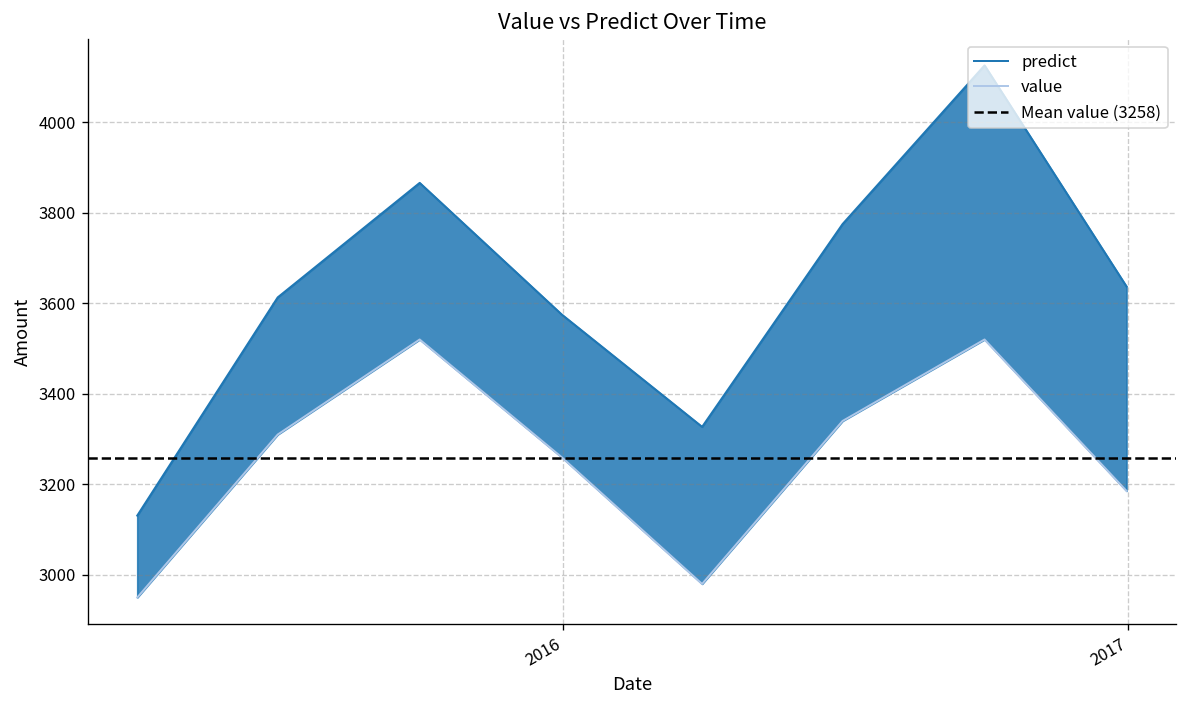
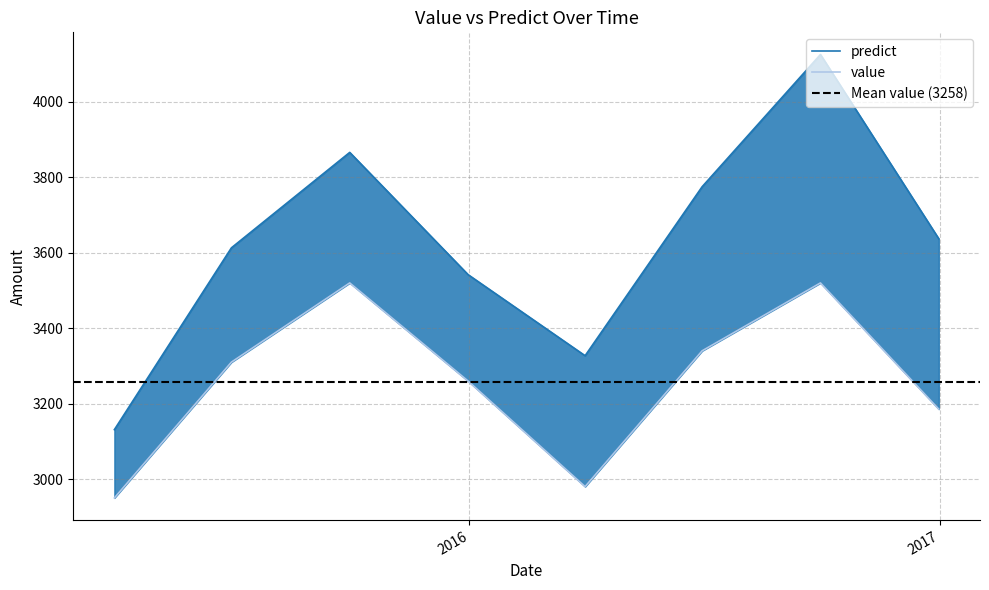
predict, 2016: 3580 -> 3540
